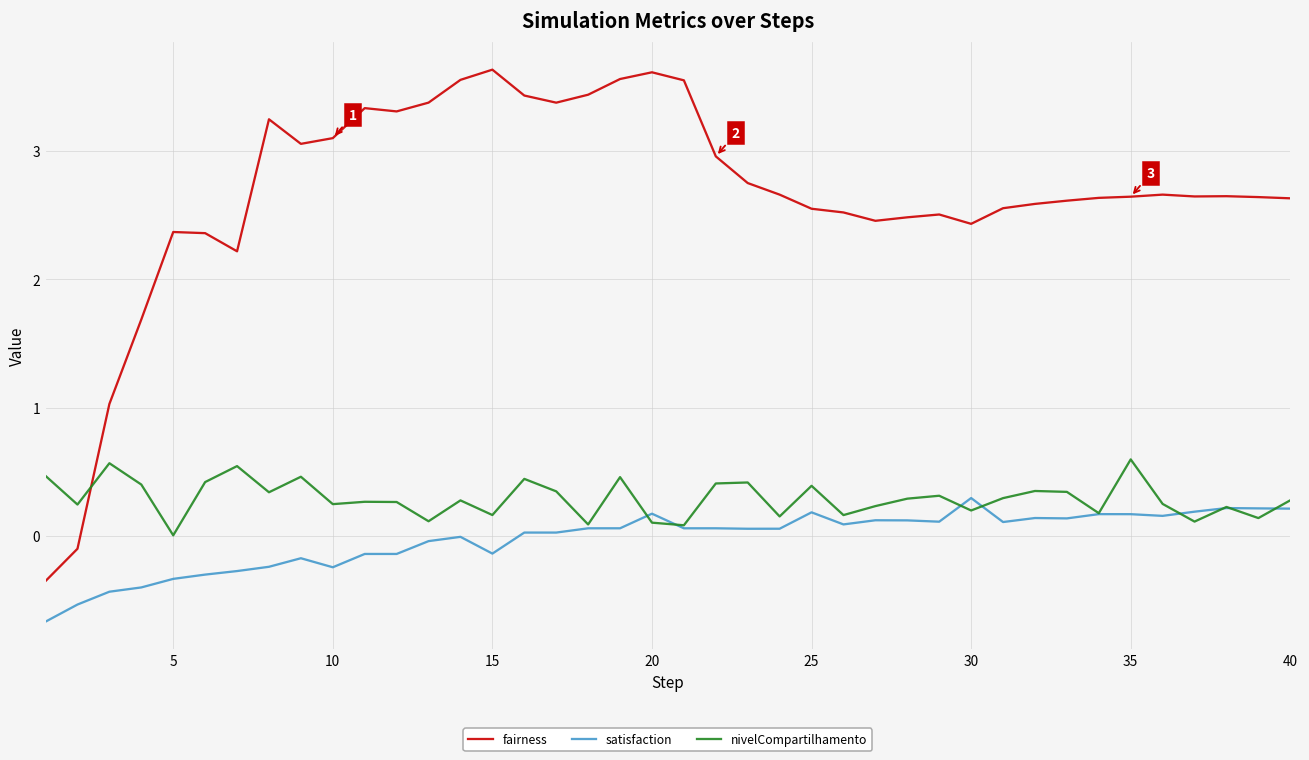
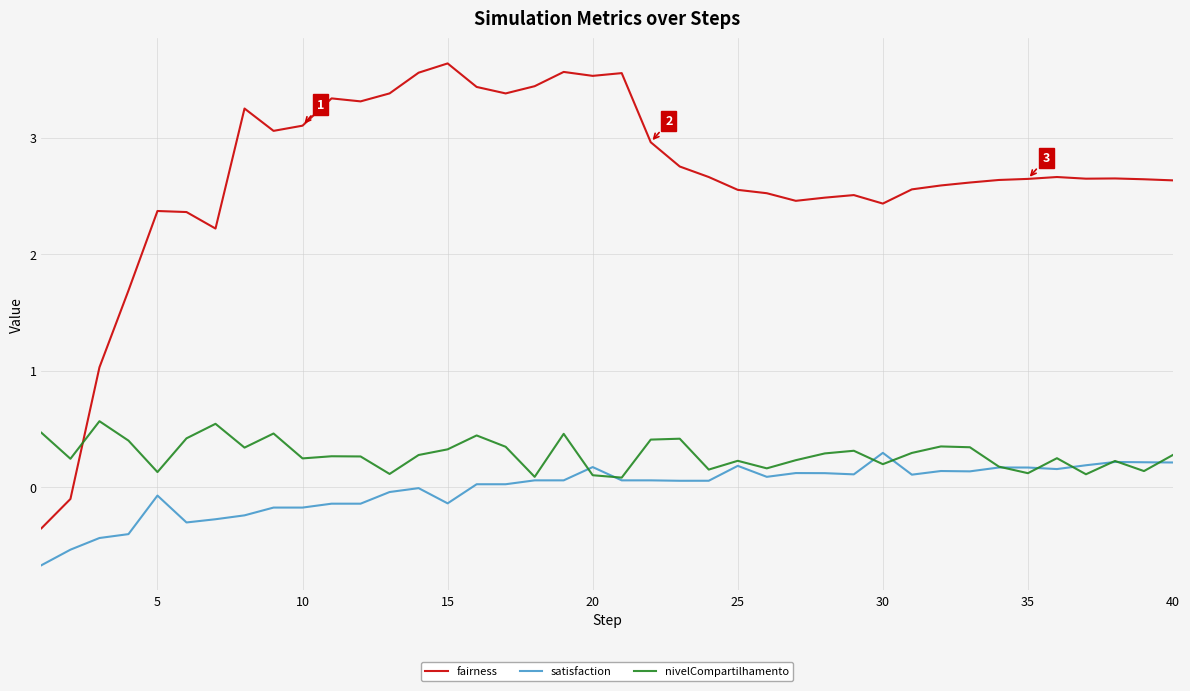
satisfaction, 5: -0.33 -> -0.07
nivelCompartilhamento, 5: 0.01 -> 0.13
satisfaction, 10: -0.24 -> -0.17
nivelCompartilhamento, 15: 0.16 -> 0.33
fairness, 20: 3.61 -> 3.53
nivelCompartilhamento, 25: 0.39 -> 0.23
nivelCompartilhamento, 35: 0.60 -> 0.12
